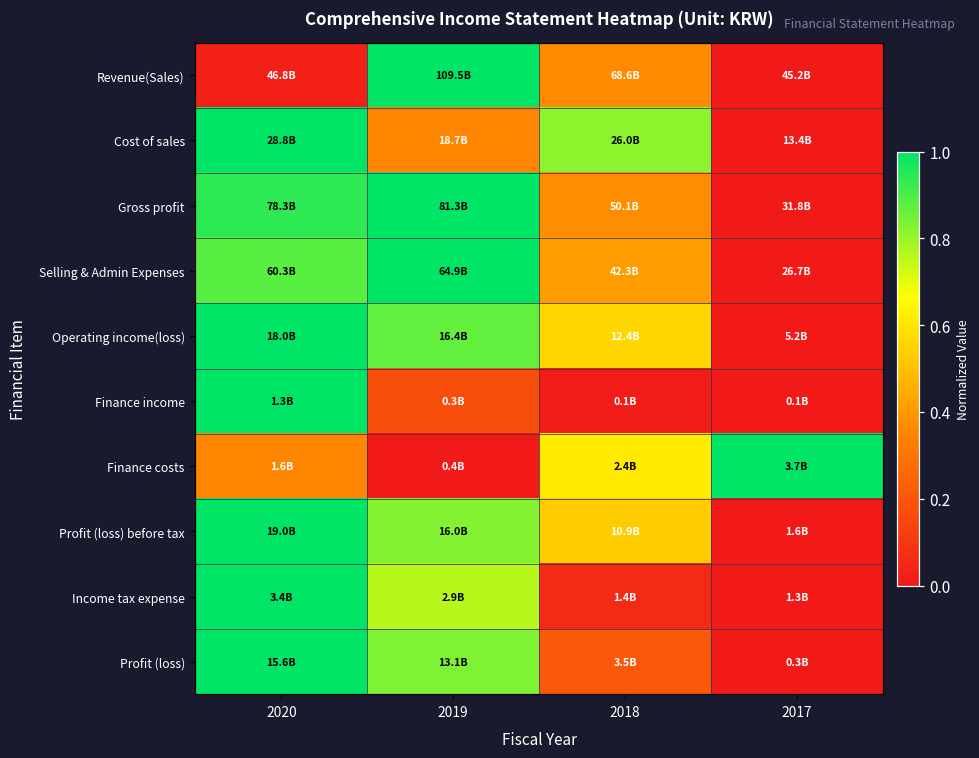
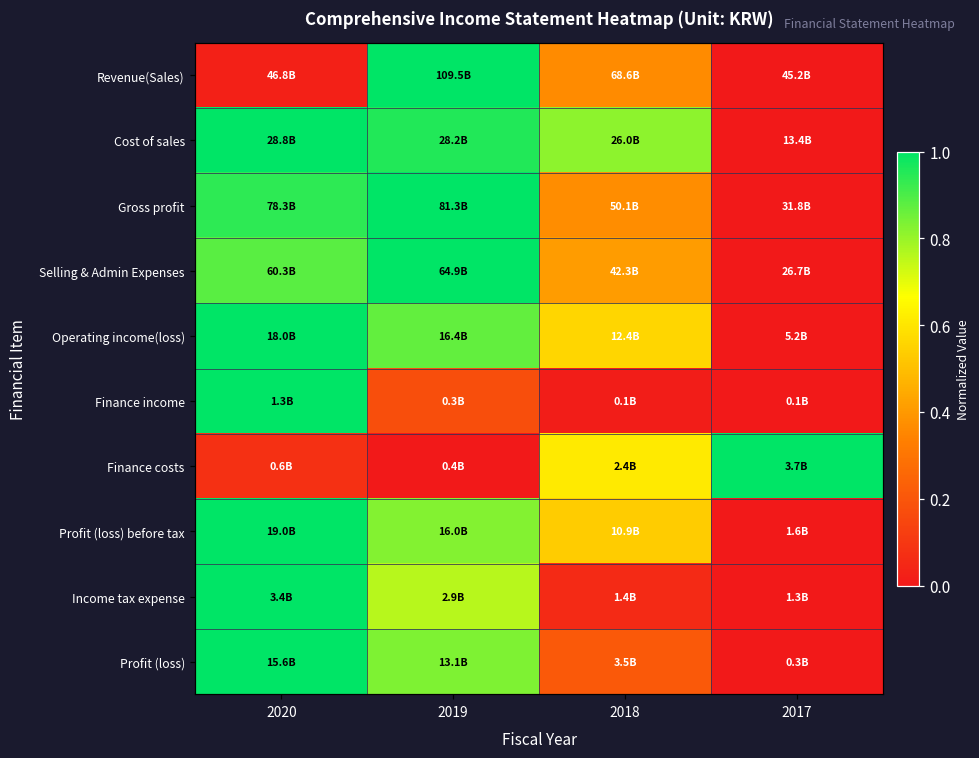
Cost of sales, 2019: 18.7B -> 28.2B
Finance costs, 2020: 1.6B -> 0.6B
